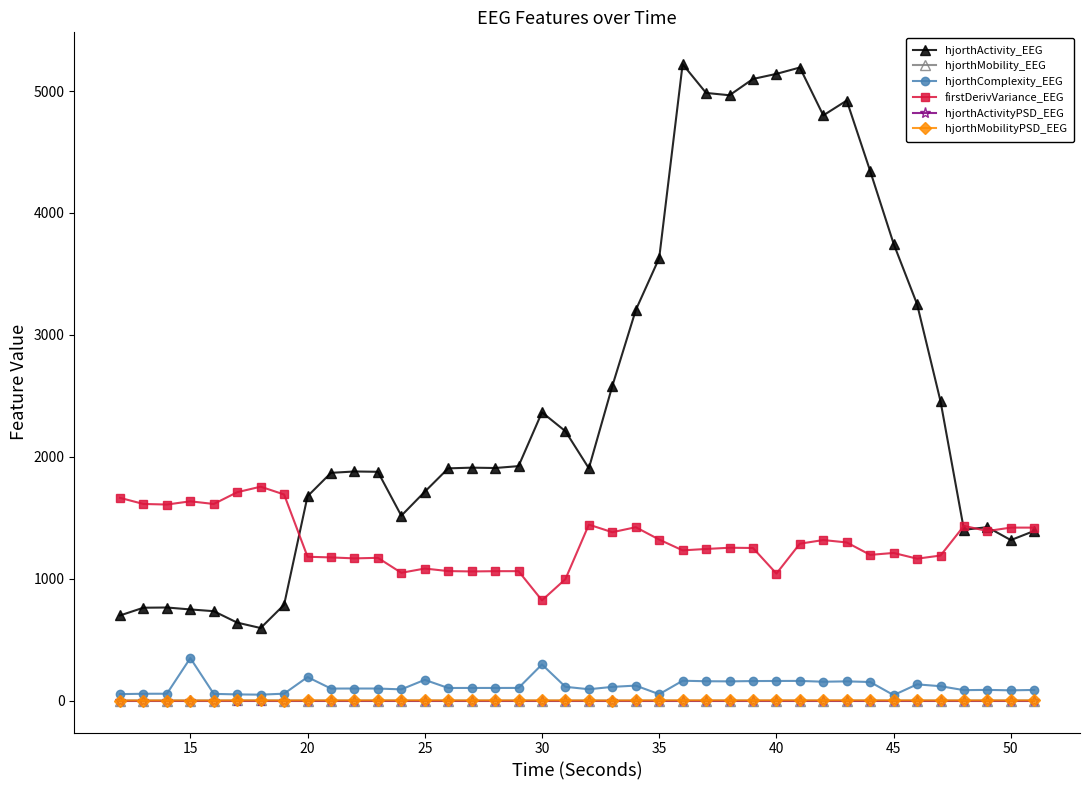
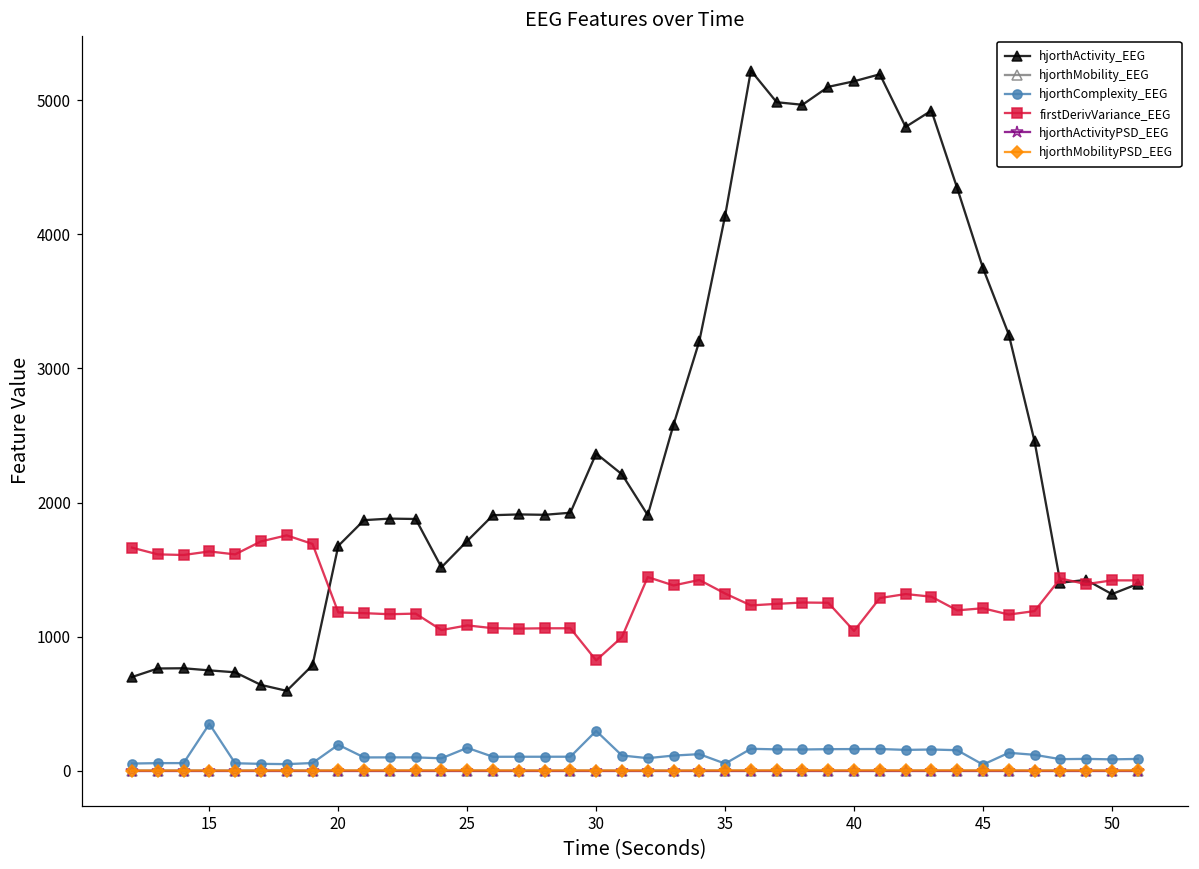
hjorthActivity_EEG, 35: 3630 -> 4140
